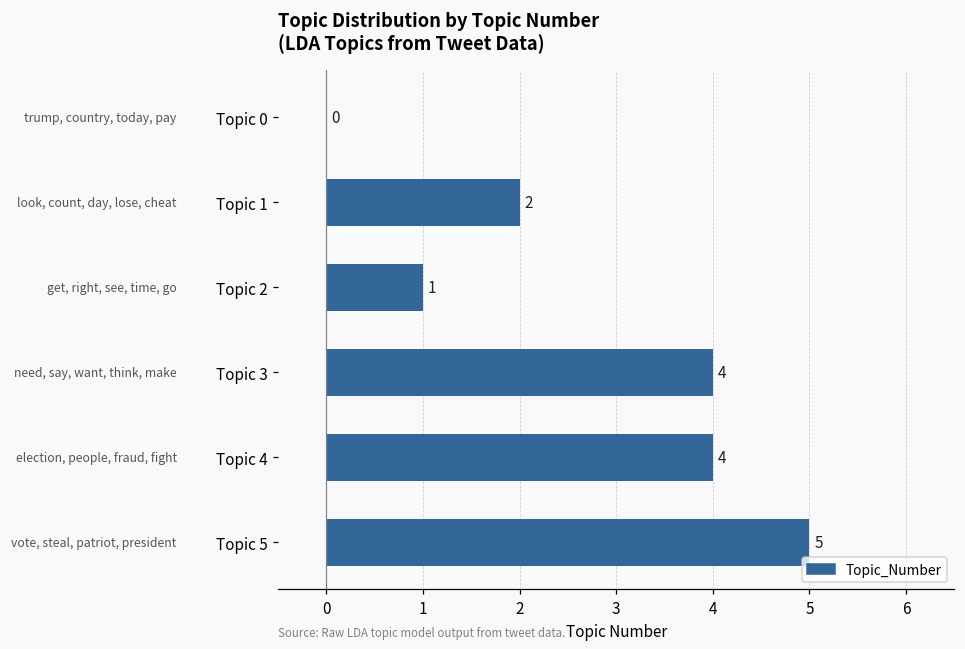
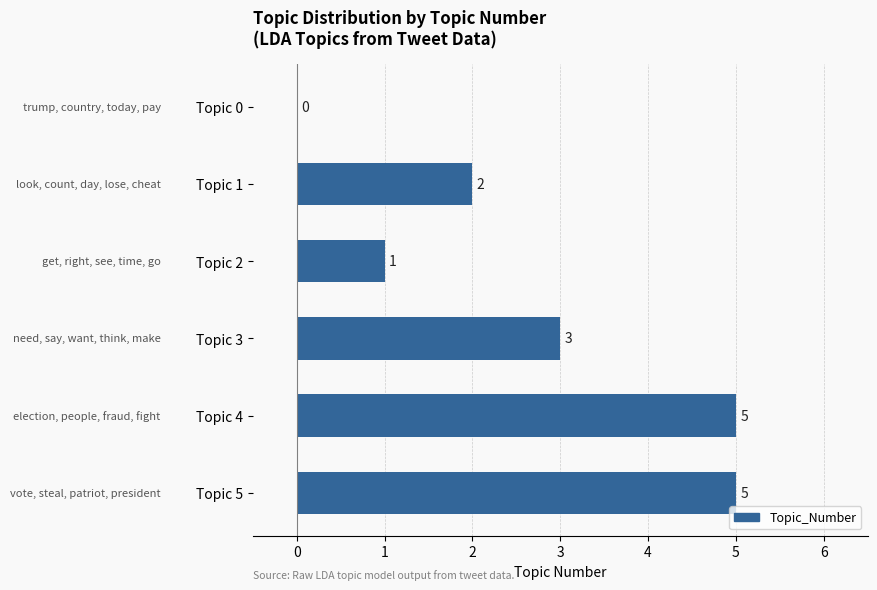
Topic 3: 4 -> 3
Topic 4: 4 -> 5
